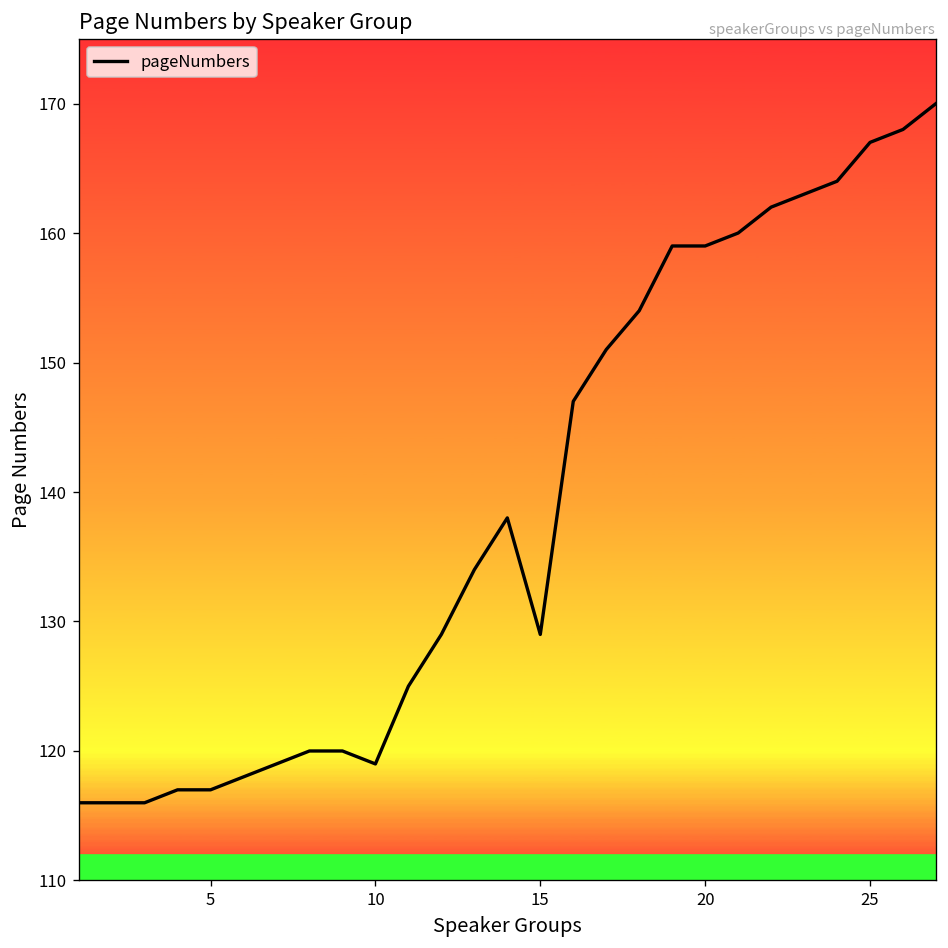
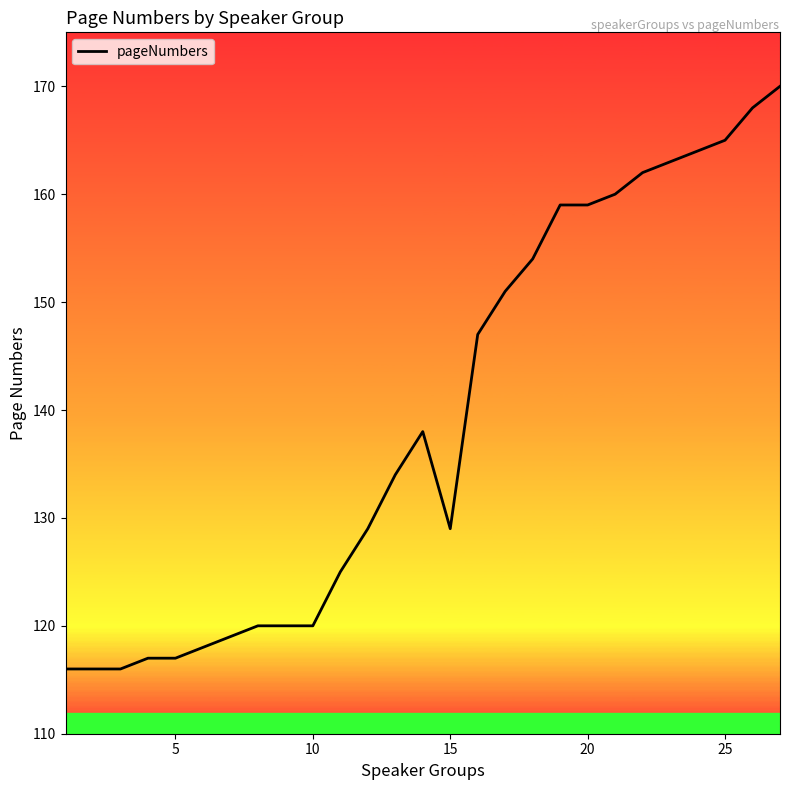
10: 119 -> 120
25: 167 -> 165
